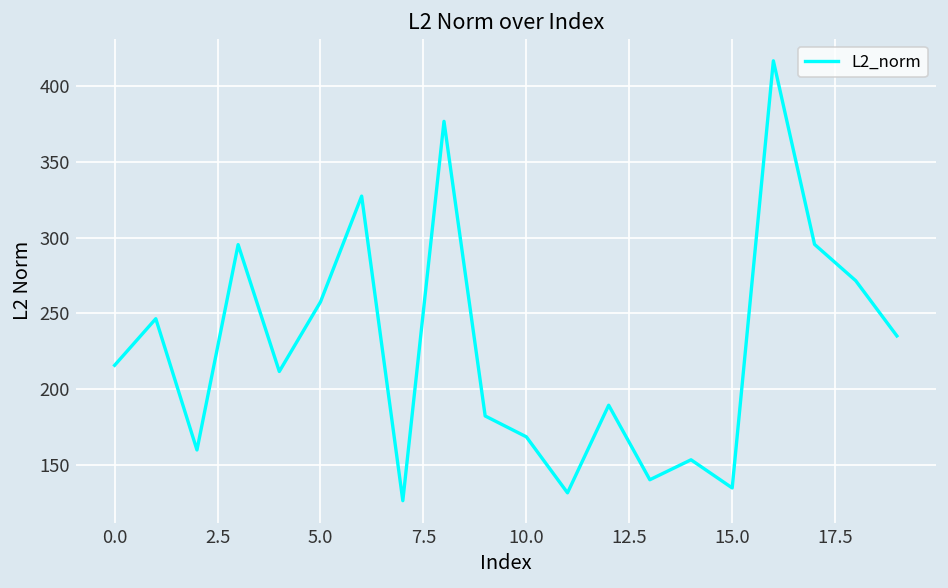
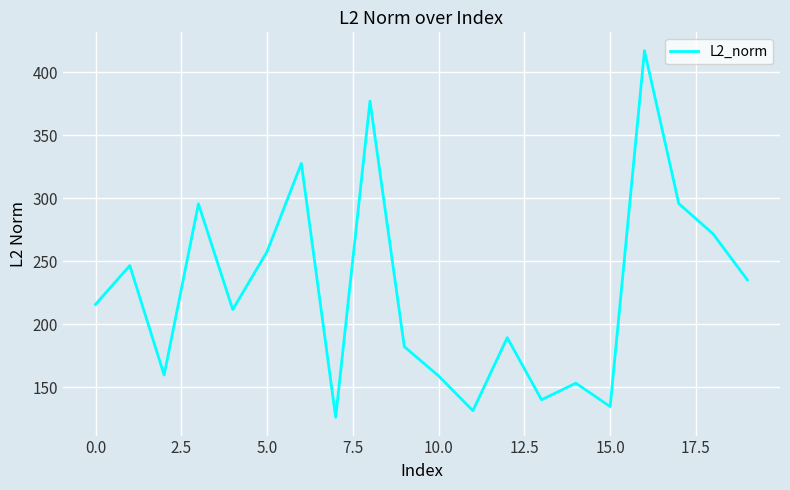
10.0: 168 -> 159
